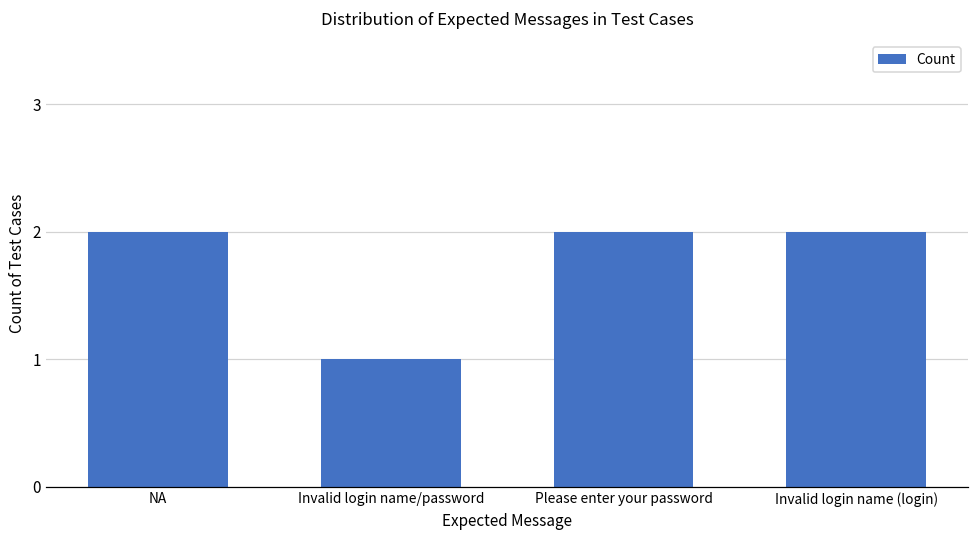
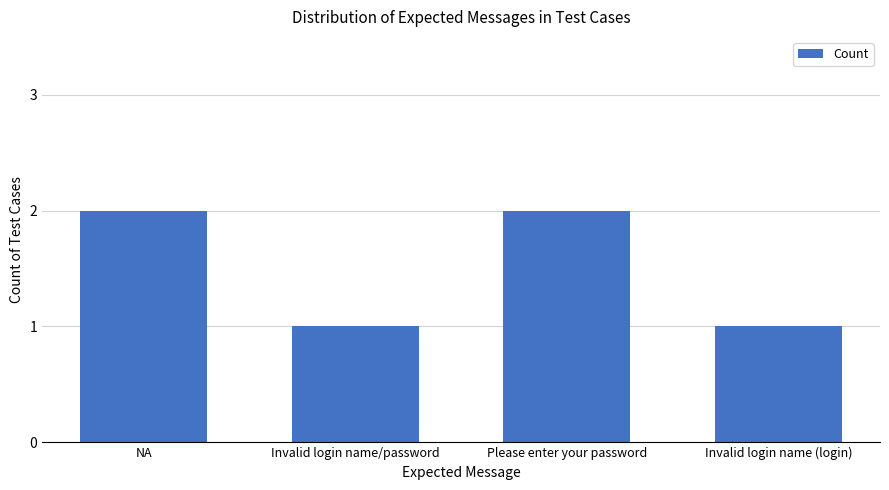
Invalid login name (login): 2 -> 1
